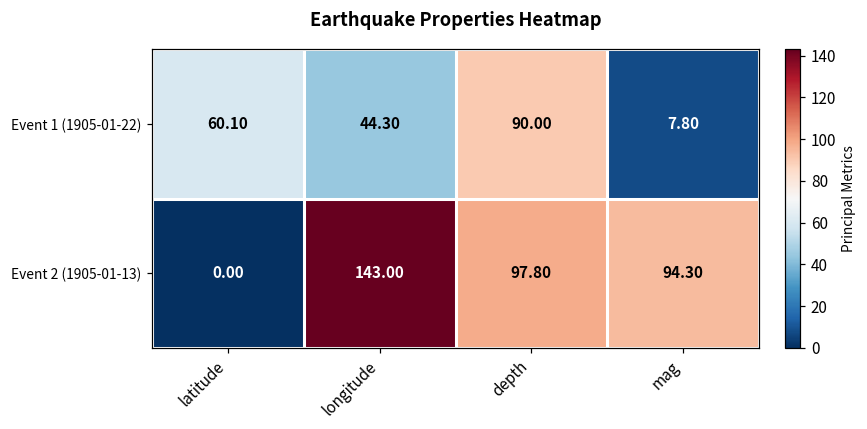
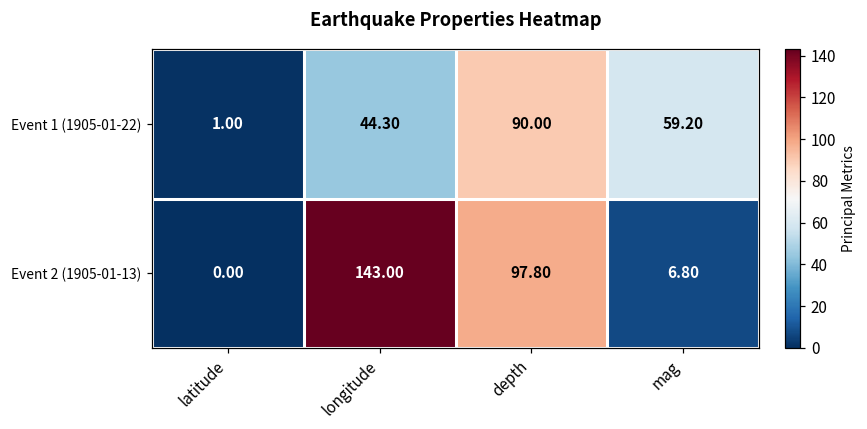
Event 1 (1905-01-22), latitude: 60.10 -> 1.00
Event 1 (1905-01-22), mag: 7.80 -> 59.20
Event 2 (1905-01-13), mag: 94.30 -> 6.80
